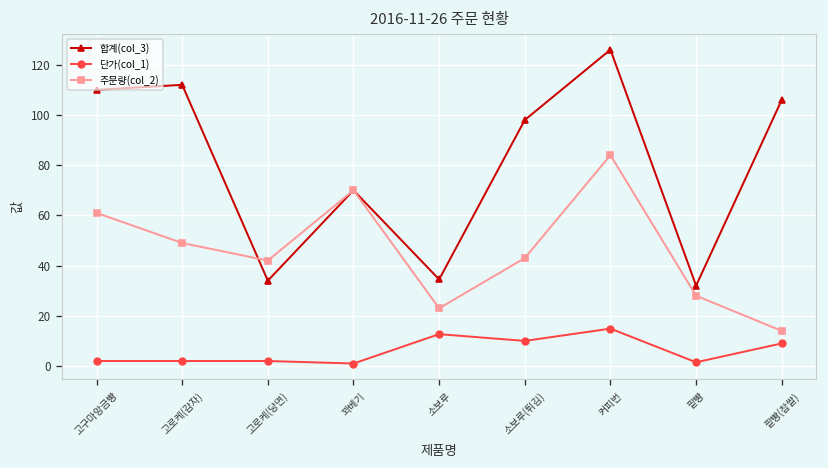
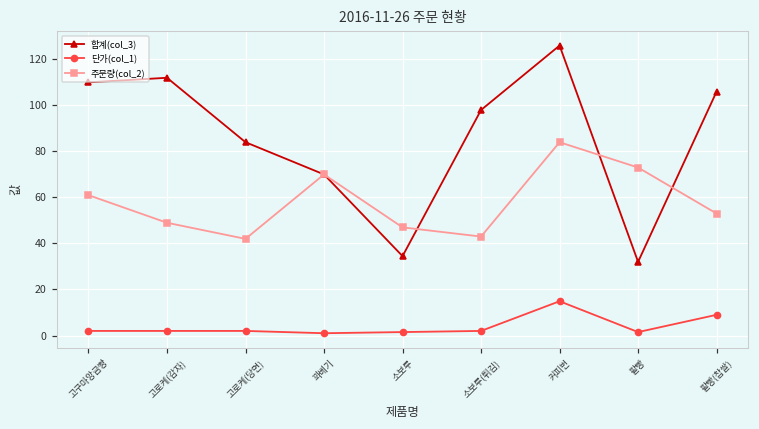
합계(col_3), 고로케(당면): 34 -> 84
단가(col_1), 소보루: 13 -> 2
주문량(col_2), 소보루: 23 -> 47
단가(col_1), 소보루(튀김): 10 -> 2
주문량(col_2), 팥빵: 28 -> 73
주문량(col_2), 팥빵(찹쌀): 14 -> 53
